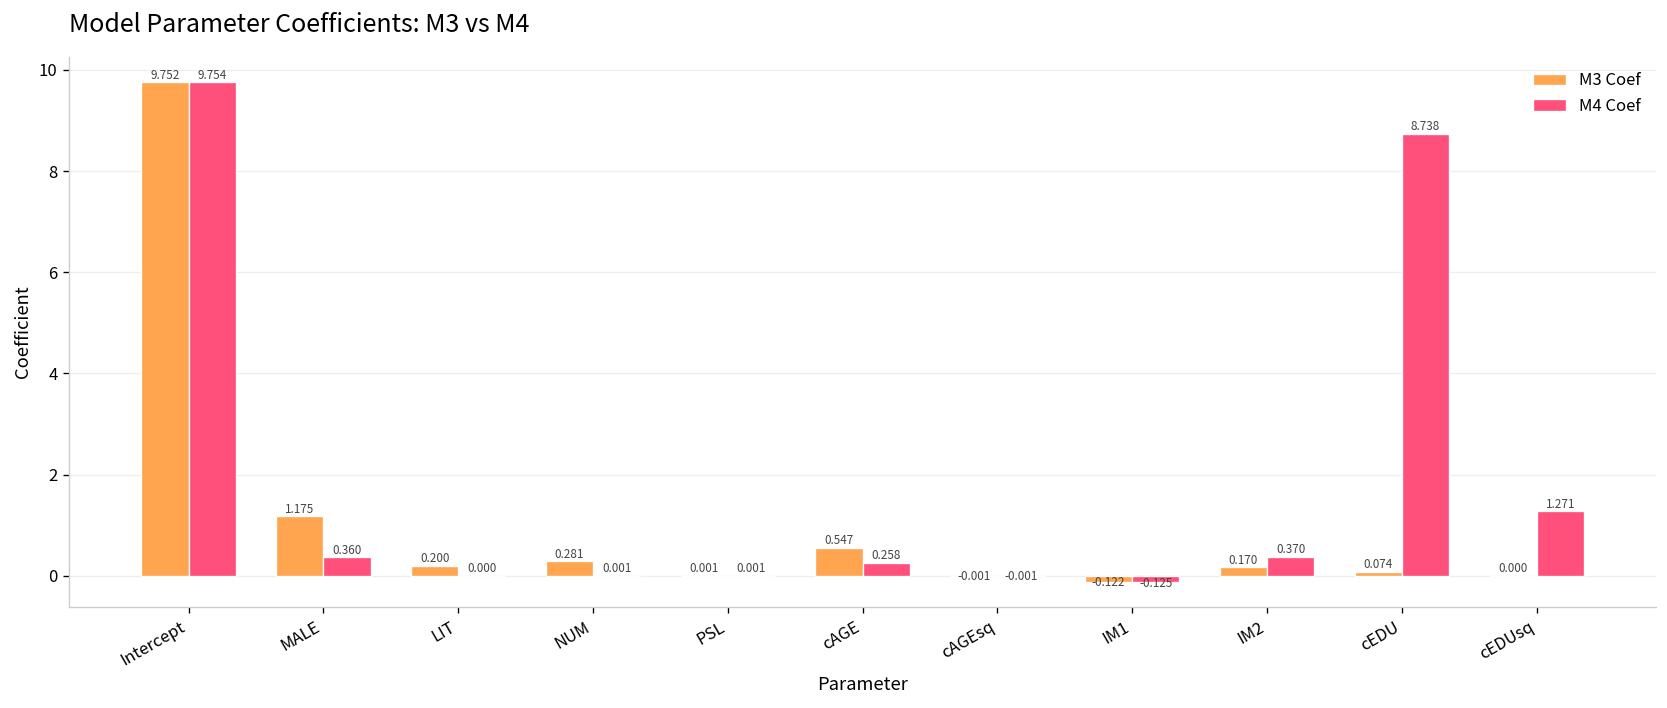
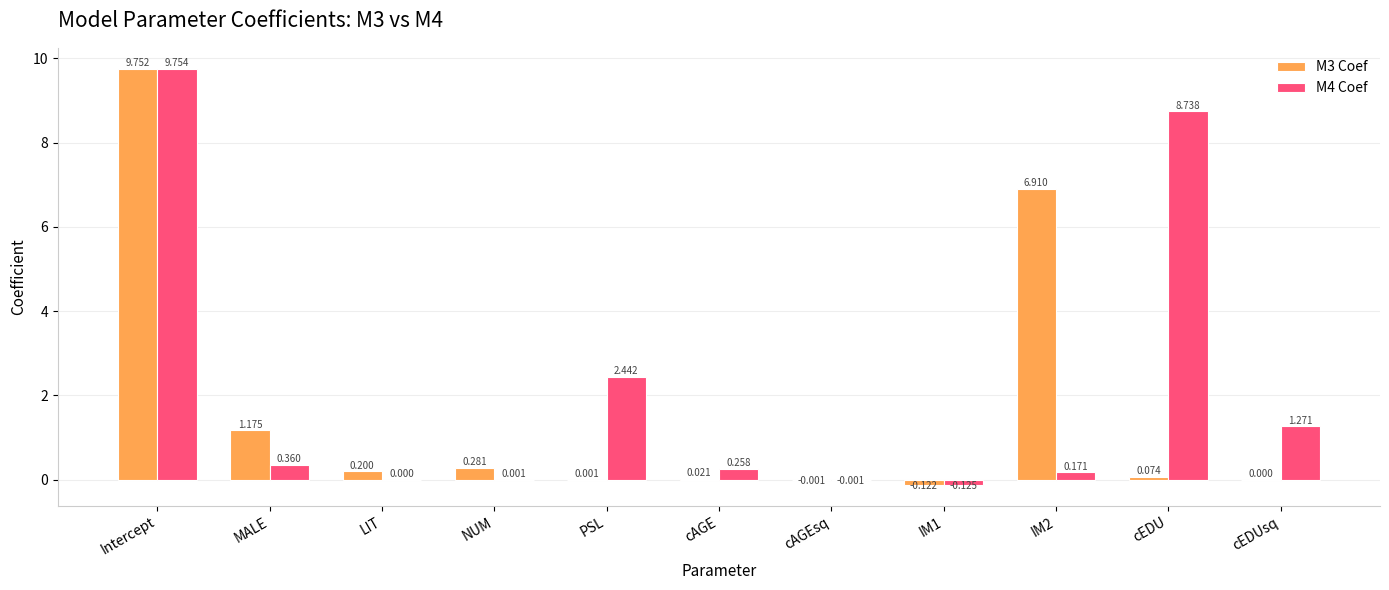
M4 Coef, PSL: 0.001 -> 2.442
M3 Coef, cAGE: 0.547 -> 0.021
M3 Coef, IM2: 0.170 -> 6.910
M4 Coef, IM2: 0.370 -> 0.171
